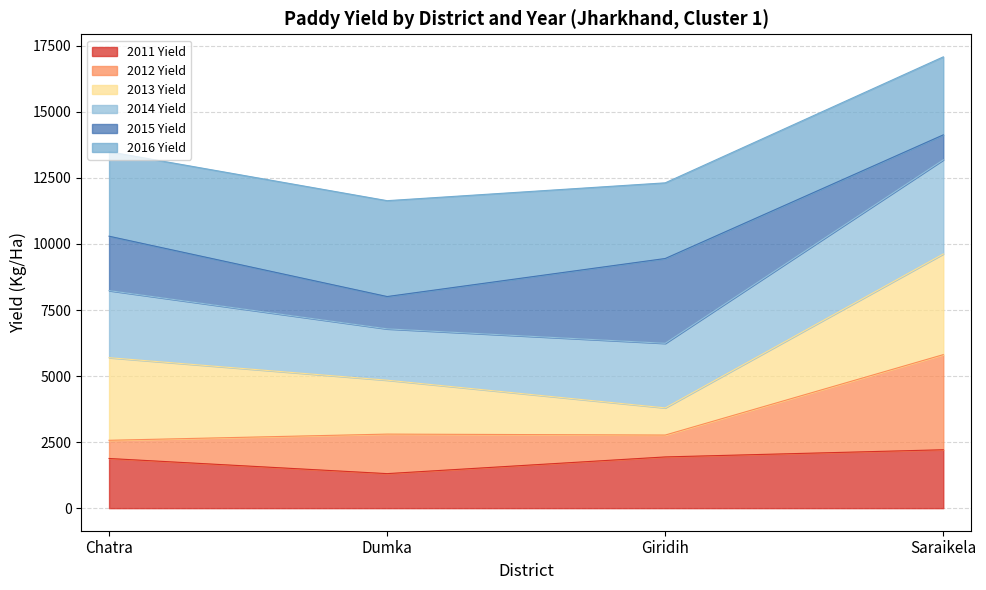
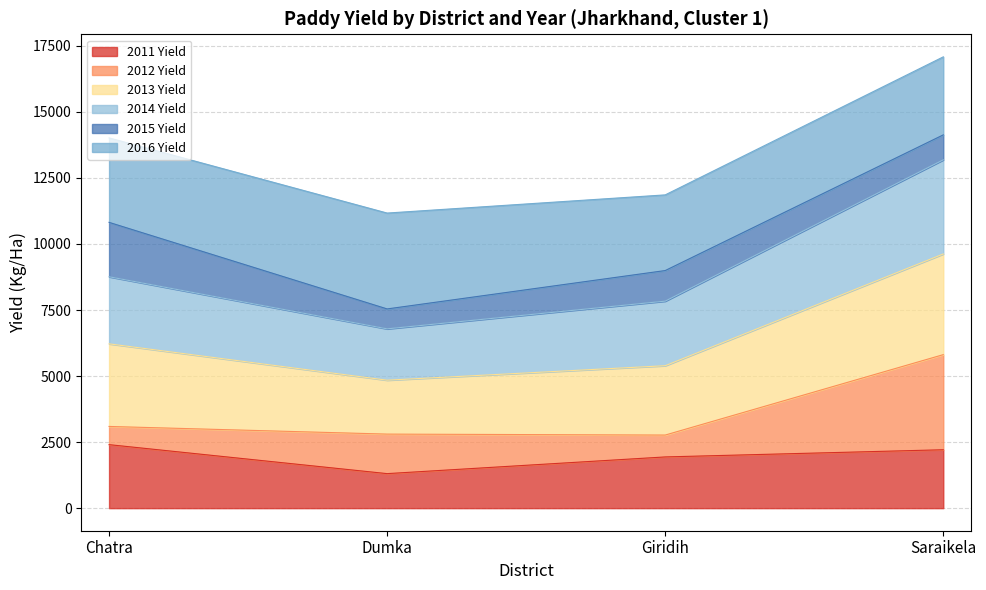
2011 Yield, Chatra: 1900 -> 2400
2015 Yield, Dumka: 1200 -> 800
2013 Yield, Giridih: 1000 -> 2600
2015 Yield, Giridih: 3200 -> 1200
